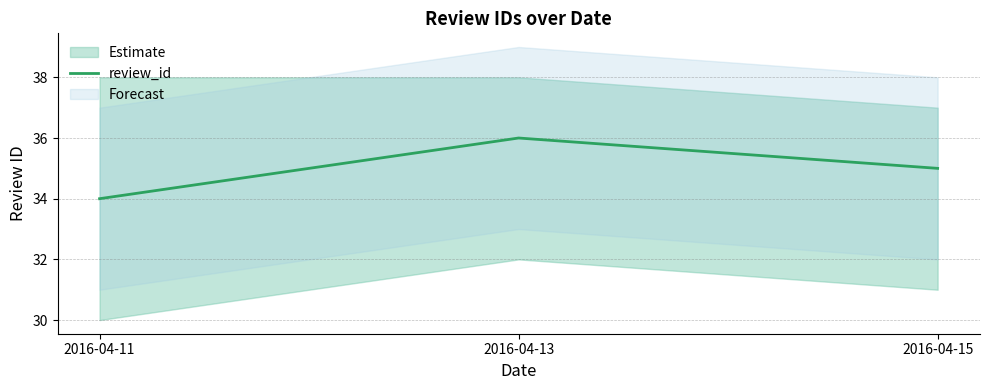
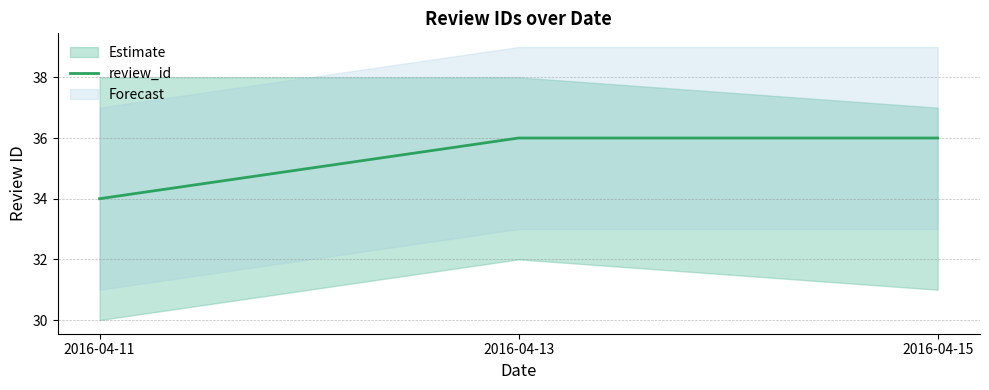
review_id, 2016-04-15: 35 -> 36
